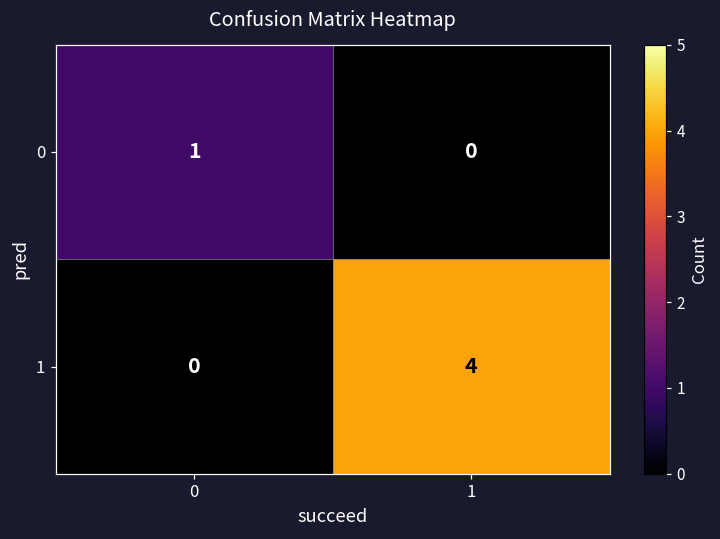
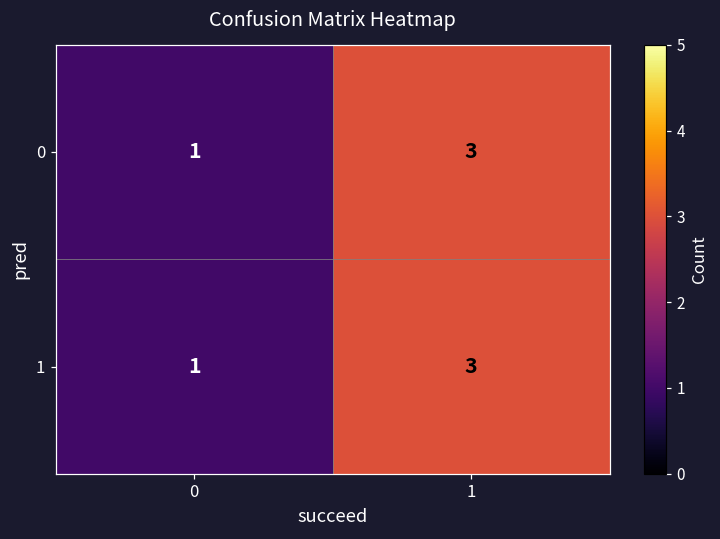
0, 1: 0 -> 3
1, 0: 0 -> 1
1, 1: 4 -> 3
